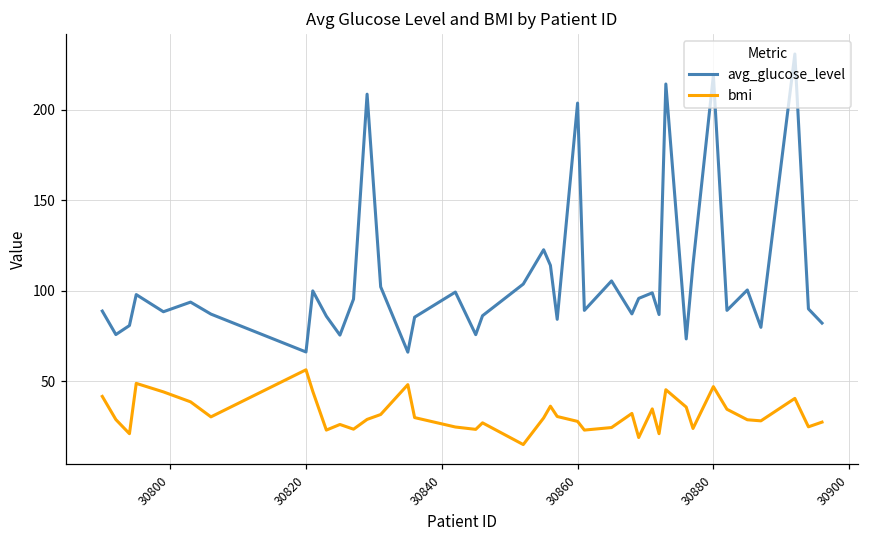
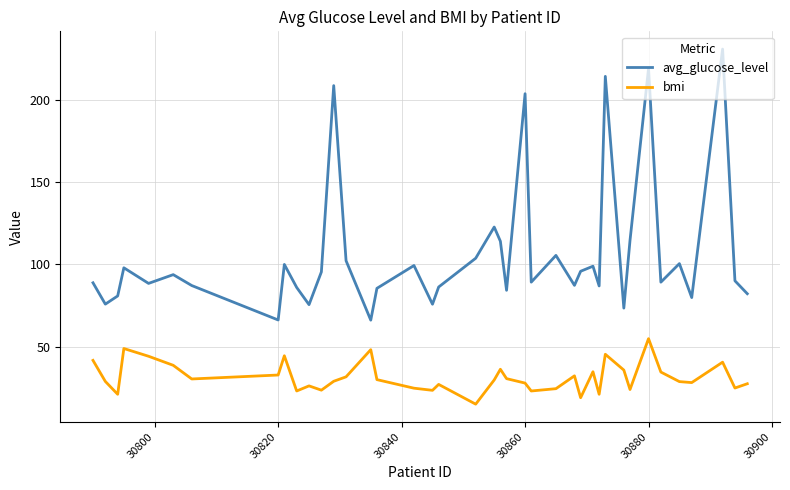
bmi, 30820: 56 -> 33
bmi, 30880: 47 -> 55
